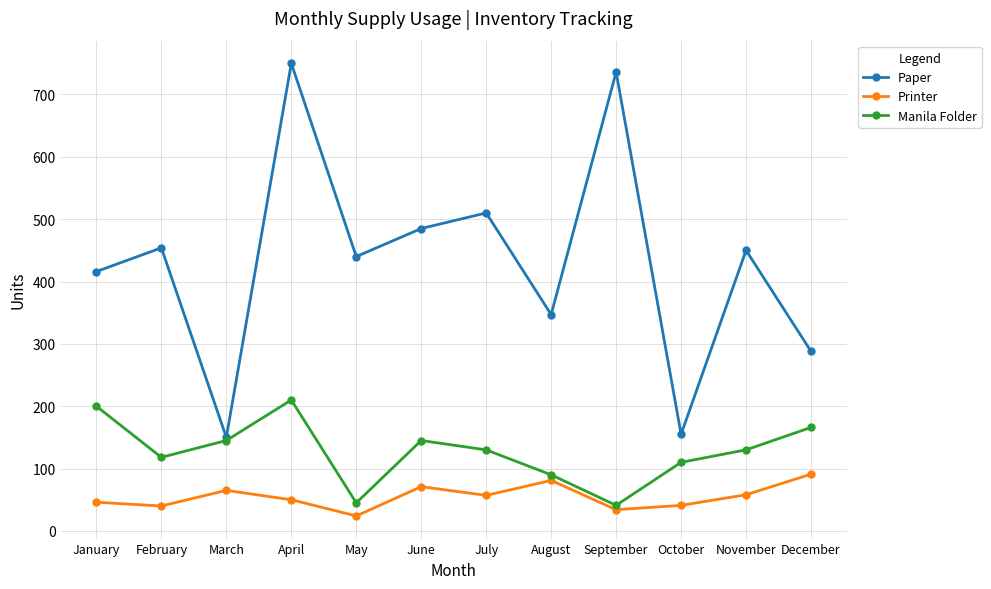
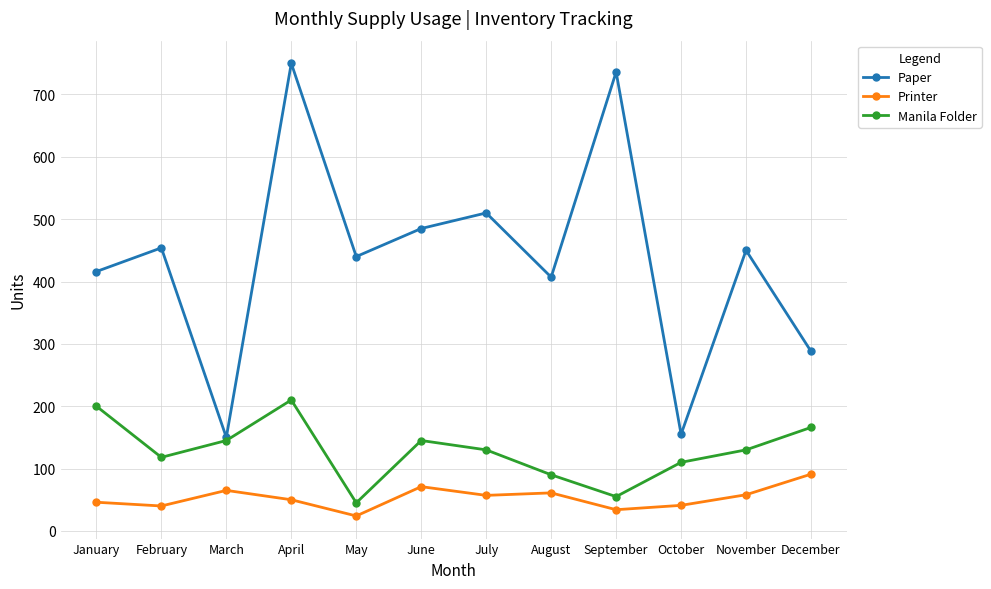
Paper, August: 350 -> 410
Printer, August: 80 -> 60
Manila Folder, September: 40 -> 60
